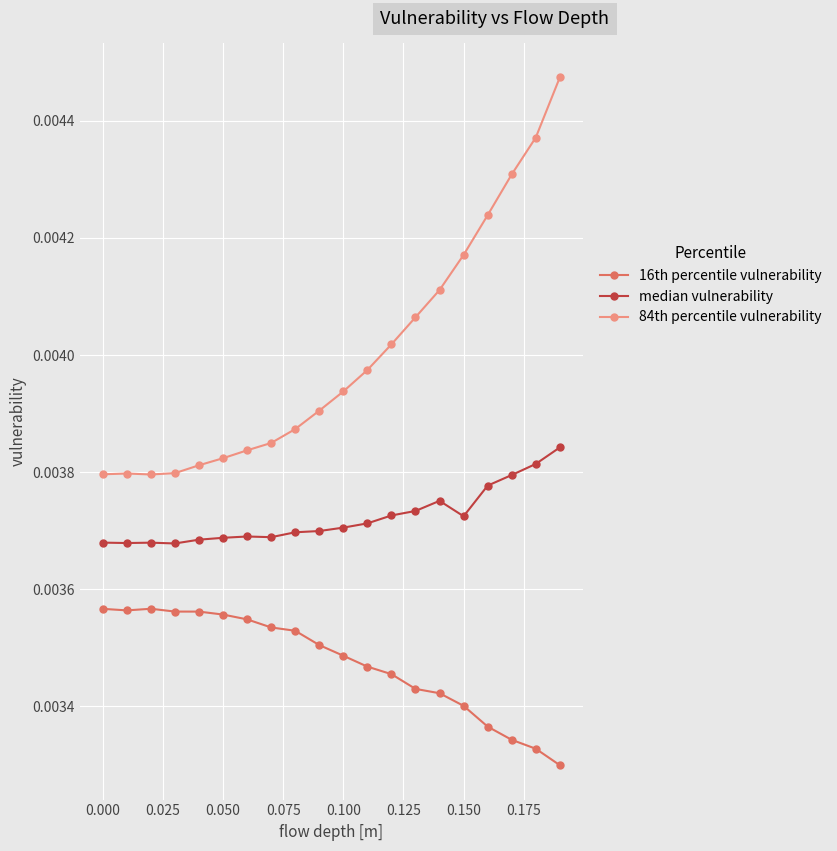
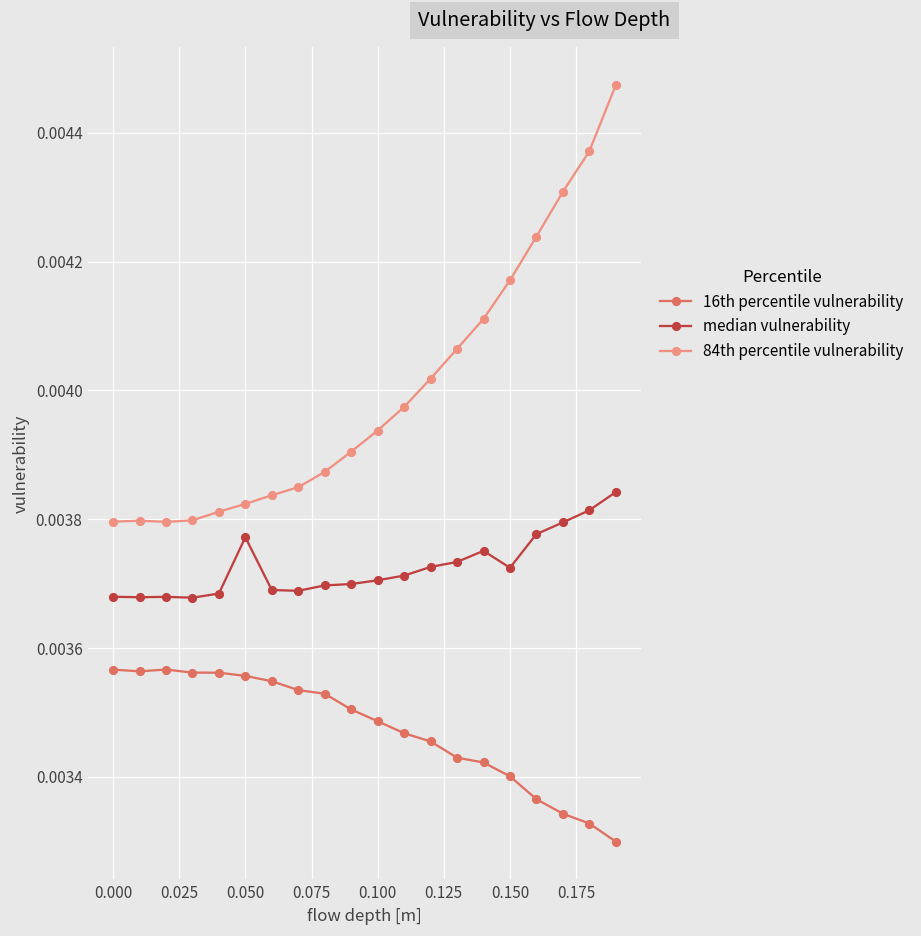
median vulnerability, 0.050: 0.00369 -> 0.00377
